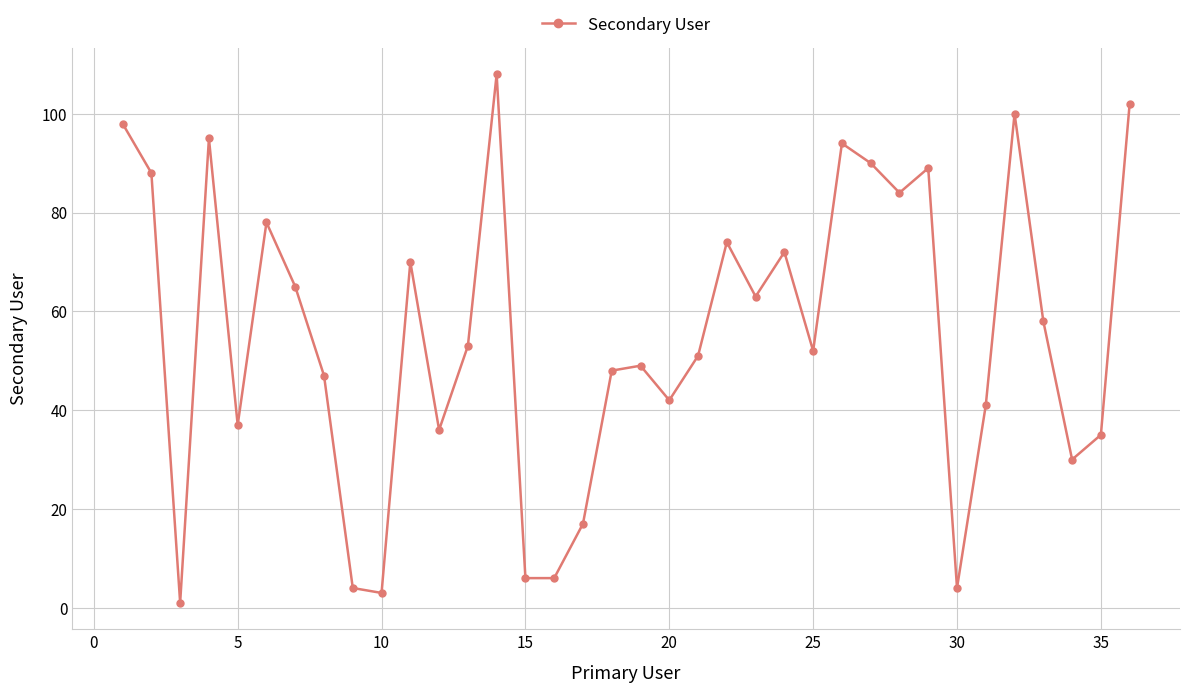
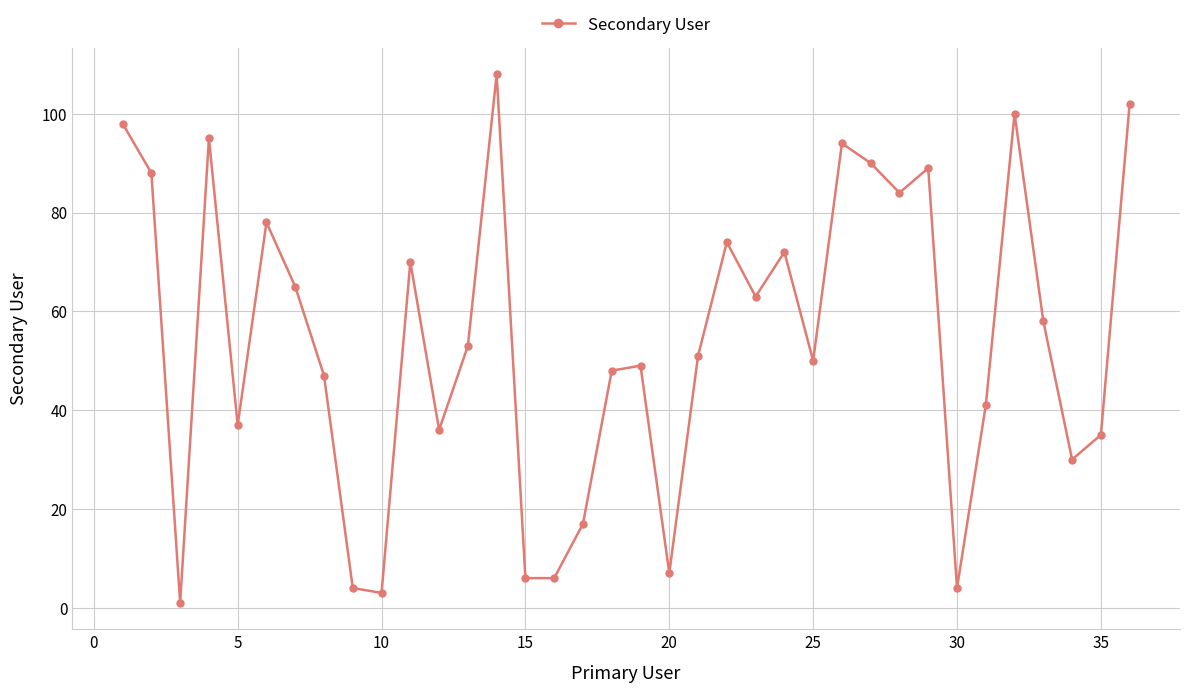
20: 42 -> 7
25: 52 -> 50
